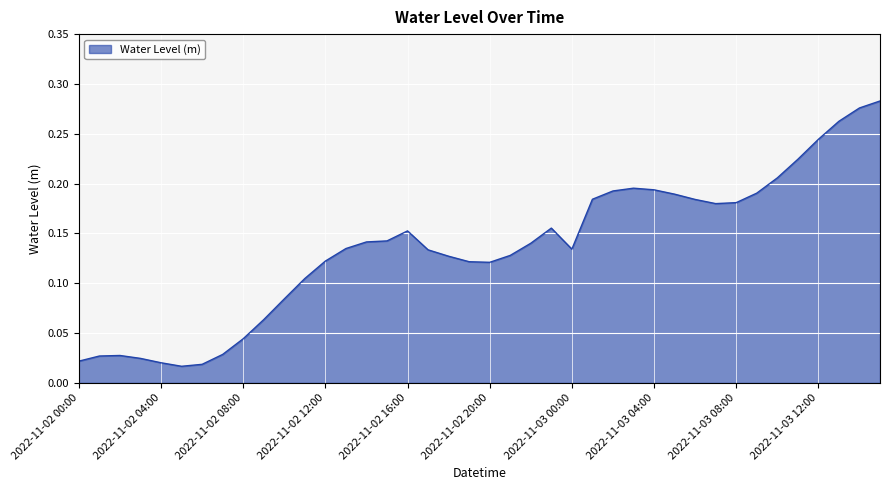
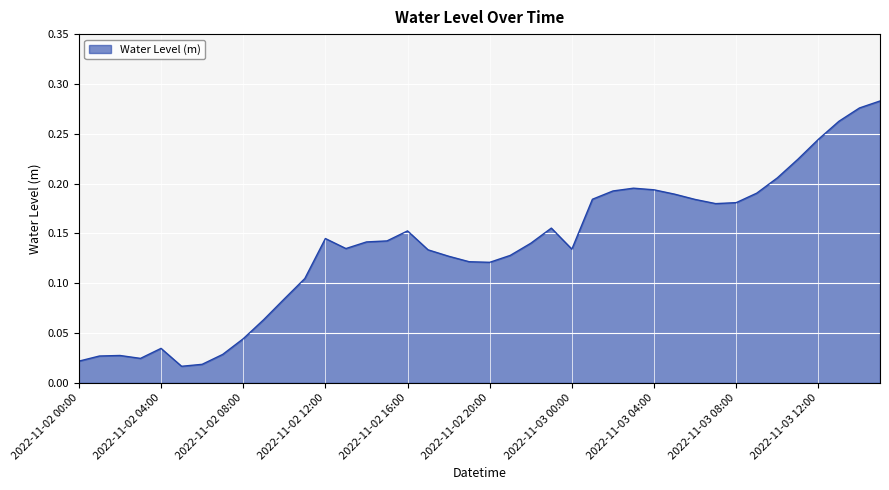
2022-11-02 04:00: 0.02 -> 0.03
2022-11-02 12:00: 0.12 -> 0.14
